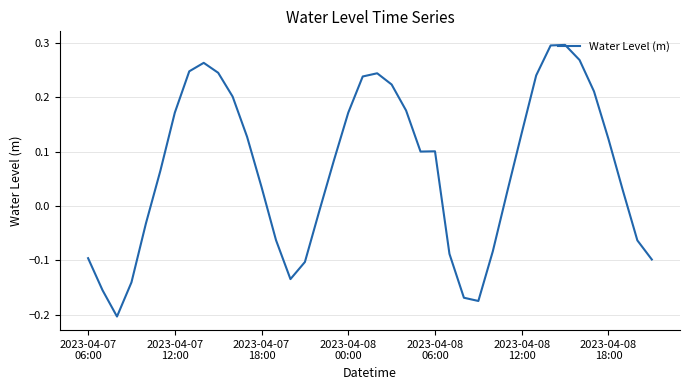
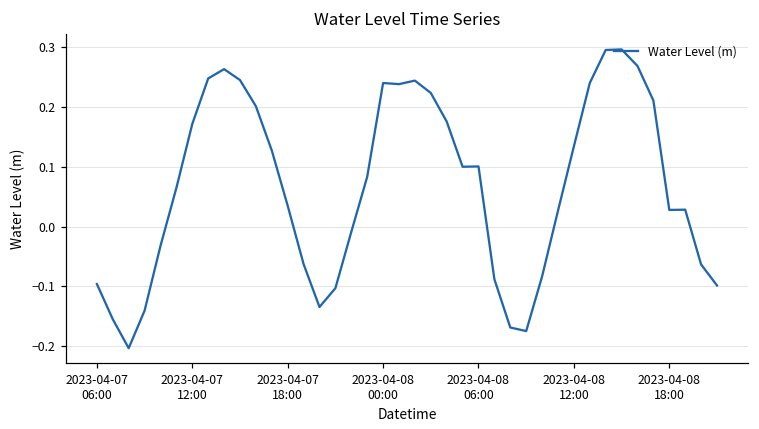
2023-04-08 00:00: 0.17 -> 0.24
2023-04-08 18:00: 0.12 -> 0.03
